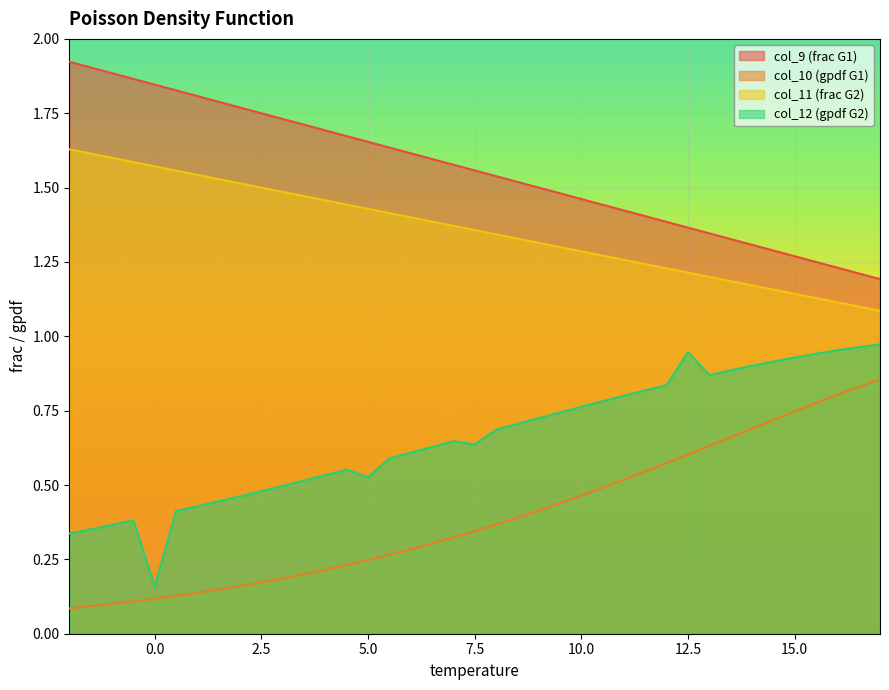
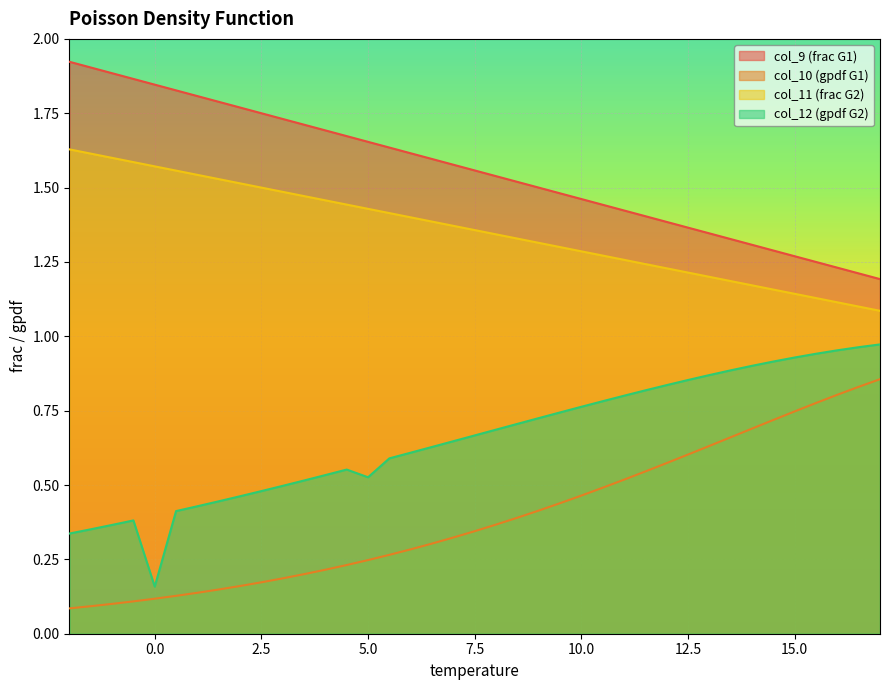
col_12 (gpdf G2), 7.5: 0.64 -> 0.67
col_12 (gpdf G2), 12.5: 0.95 -> 0.85
